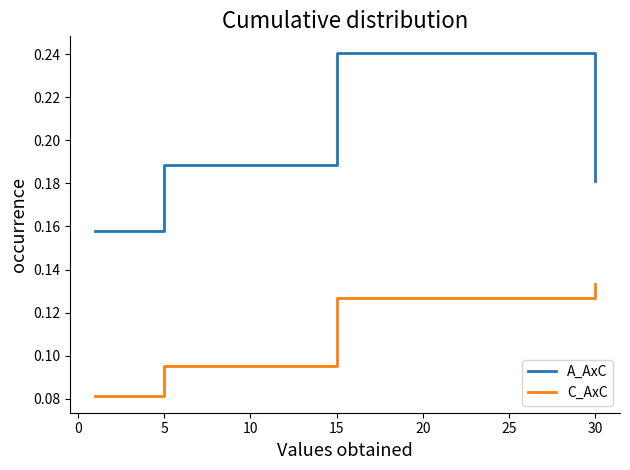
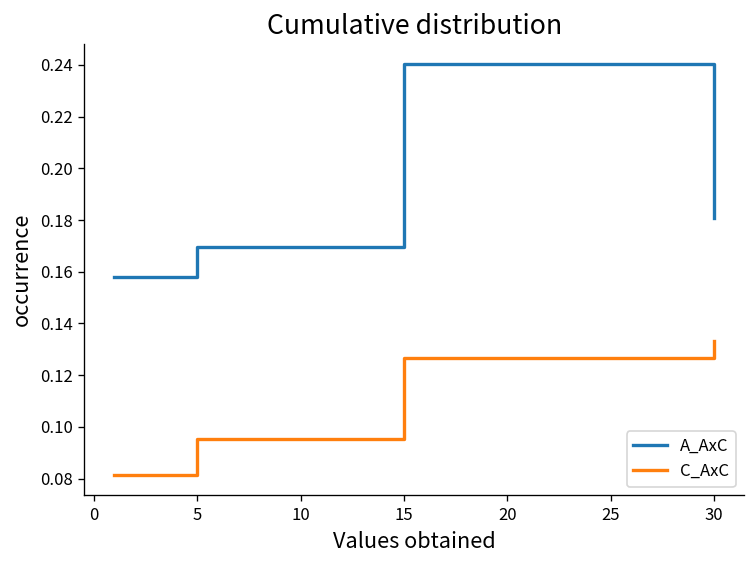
A_AxC, 5: 0.189 -> 0.170
